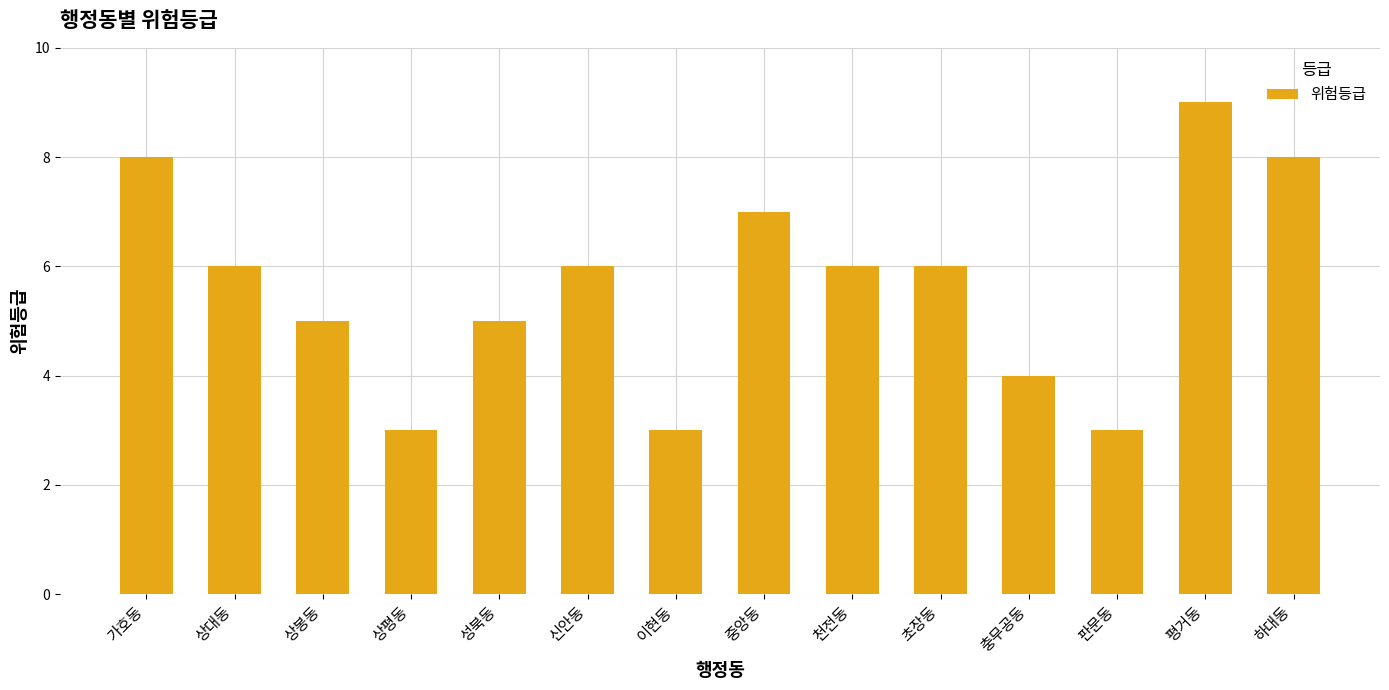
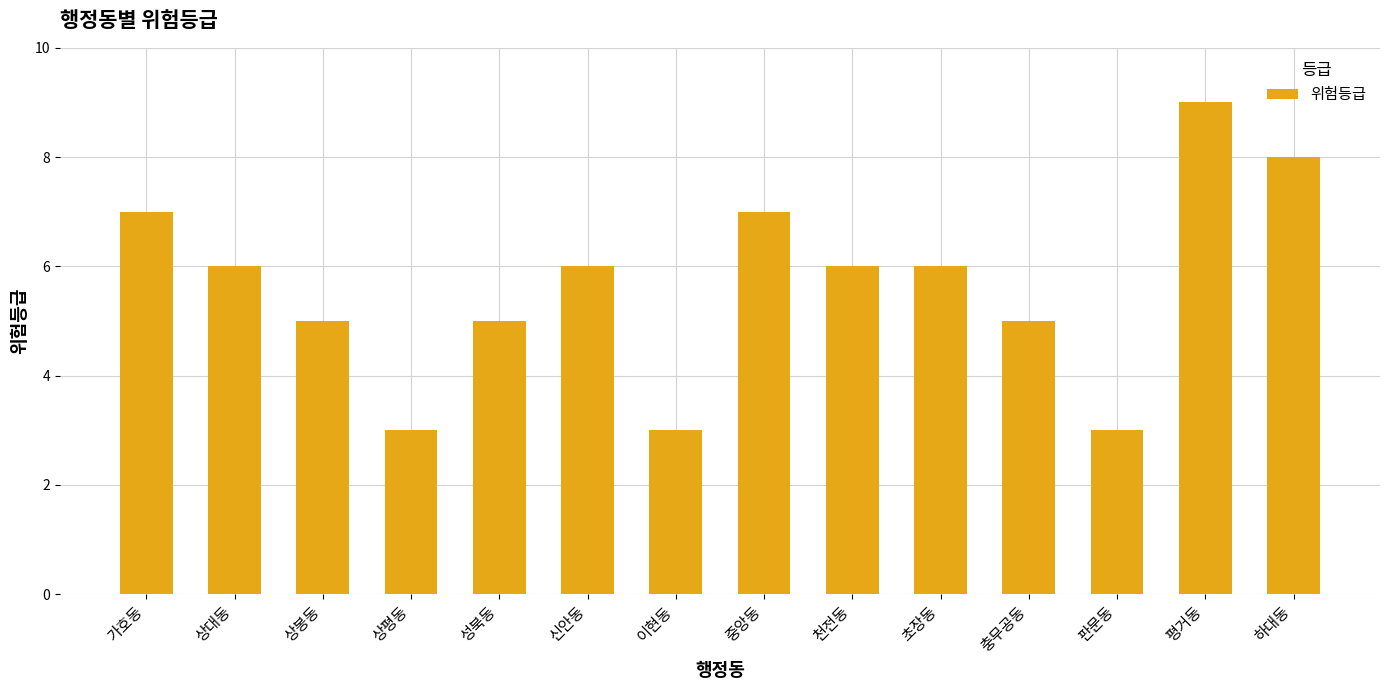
가호동: 8 -> 7
충무공동: 4 -> 5
